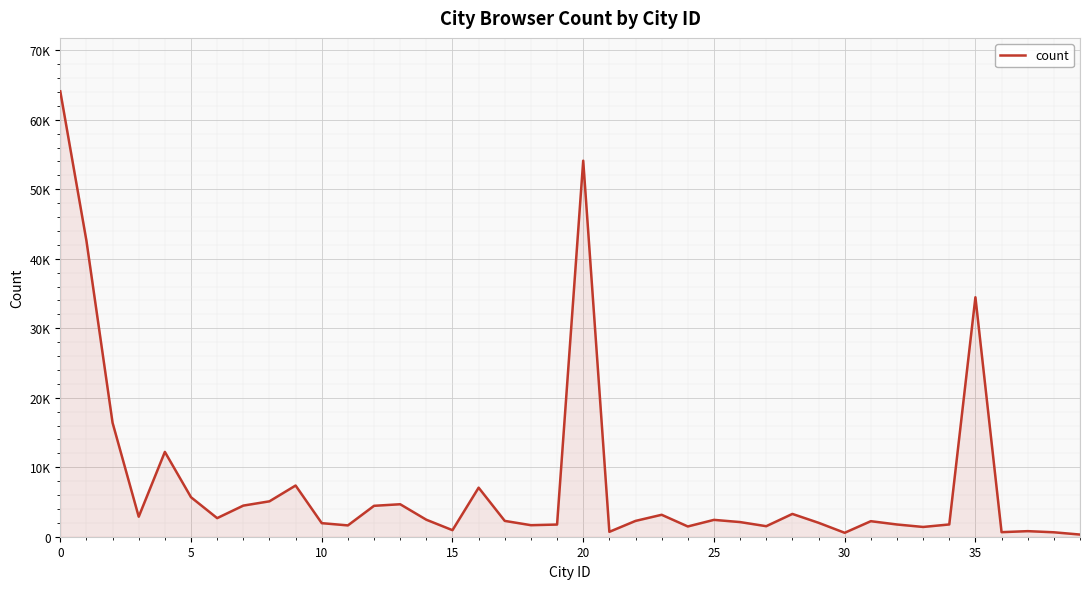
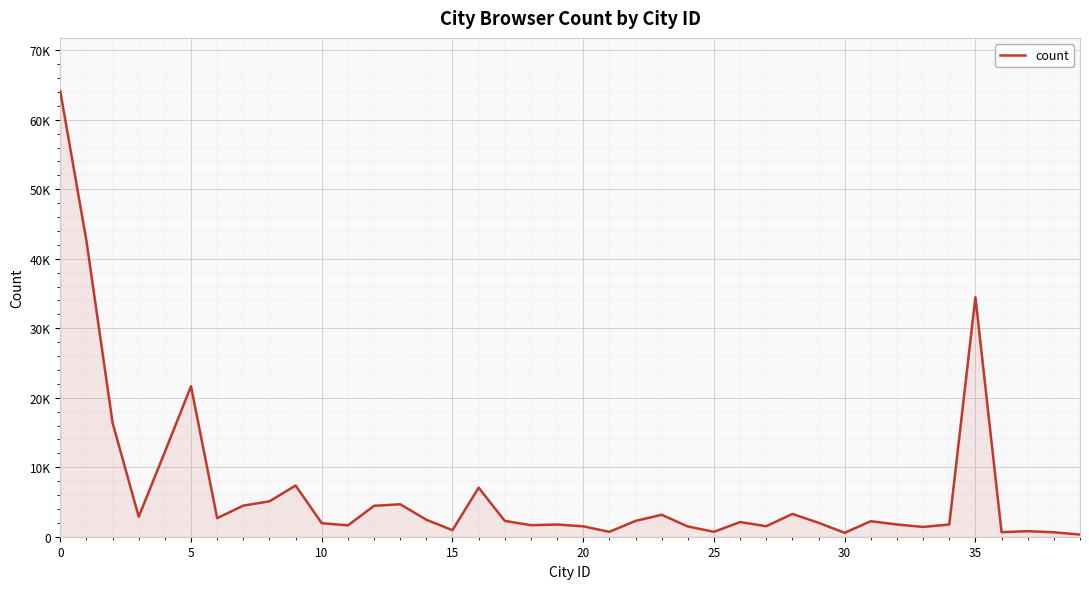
5: 6000 -> 22000
20: 54000 -> 1000
25: 2000 -> 1000
